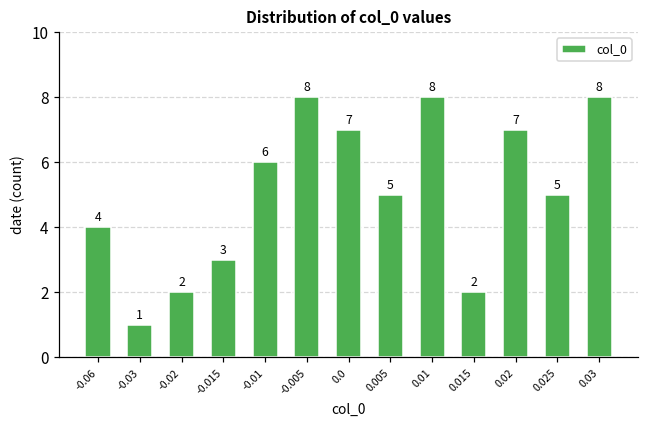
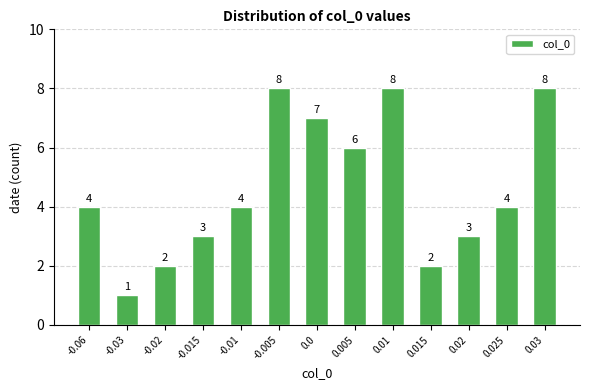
-0.01: 6 -> 4
0.005: 5 -> 6
0.02: 7 -> 3
0.025: 5 -> 4
